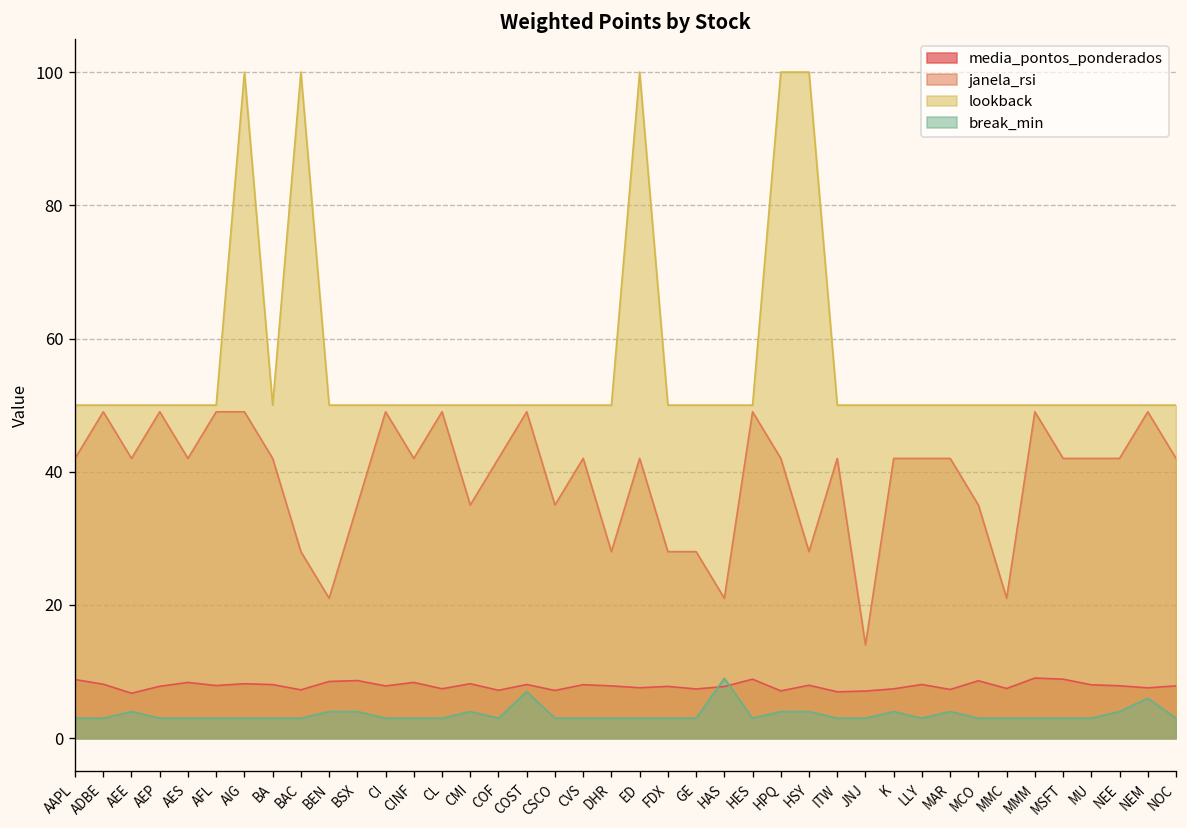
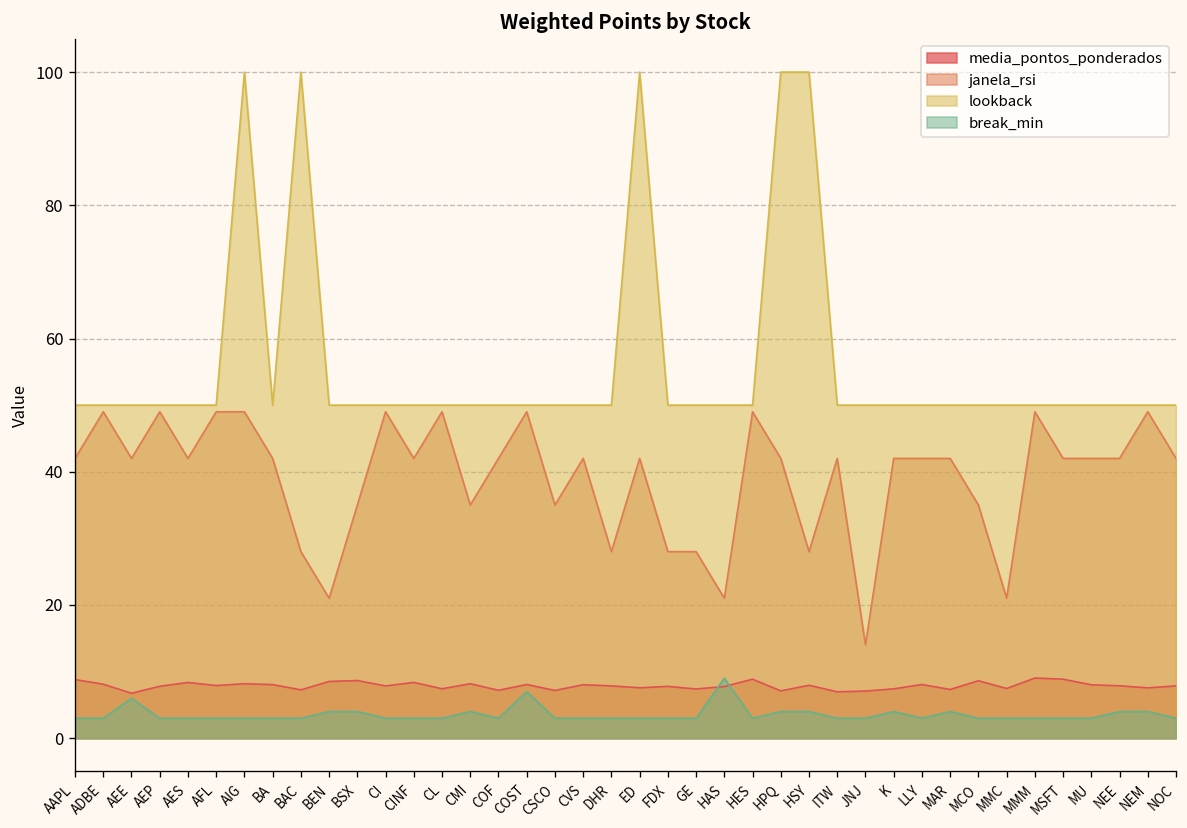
break_min, AEE: 4 -> 6
break_min, NEM: 6 -> 4
